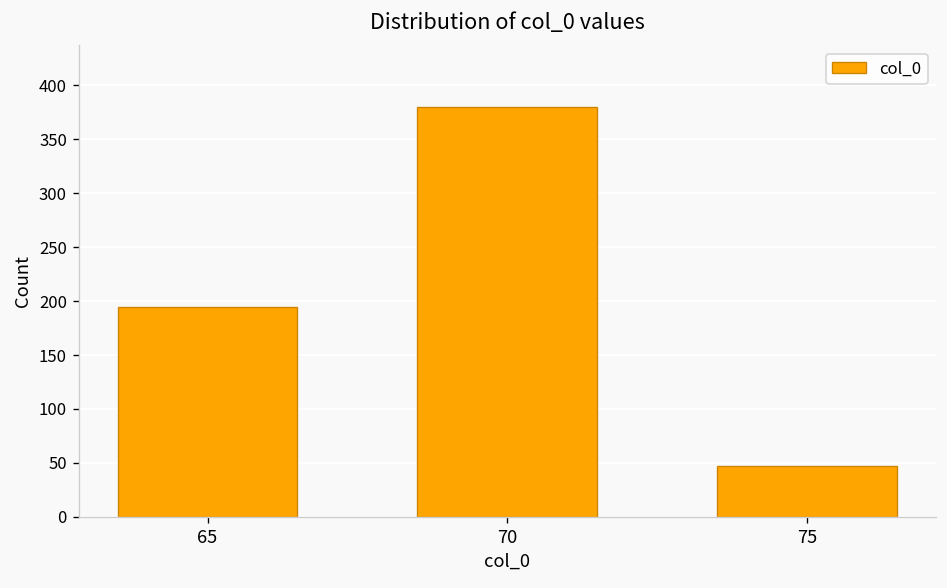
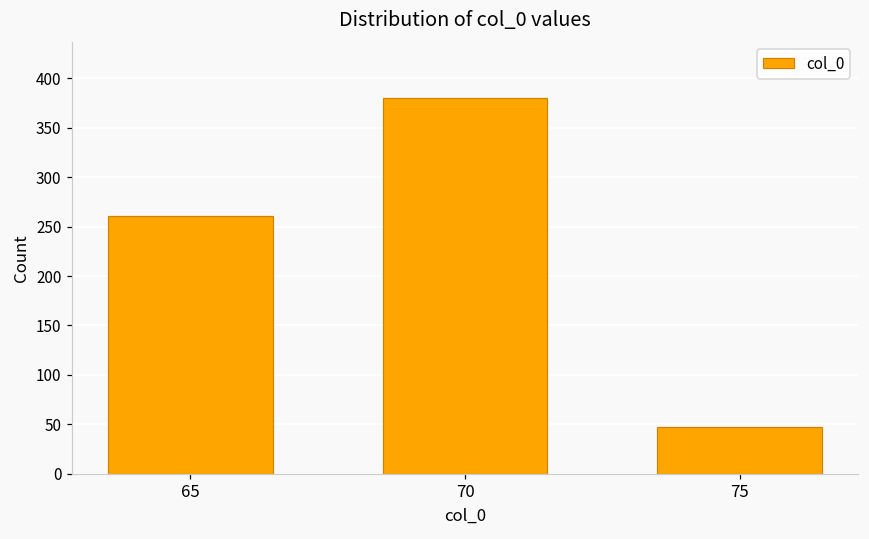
65: 200 -> 260
